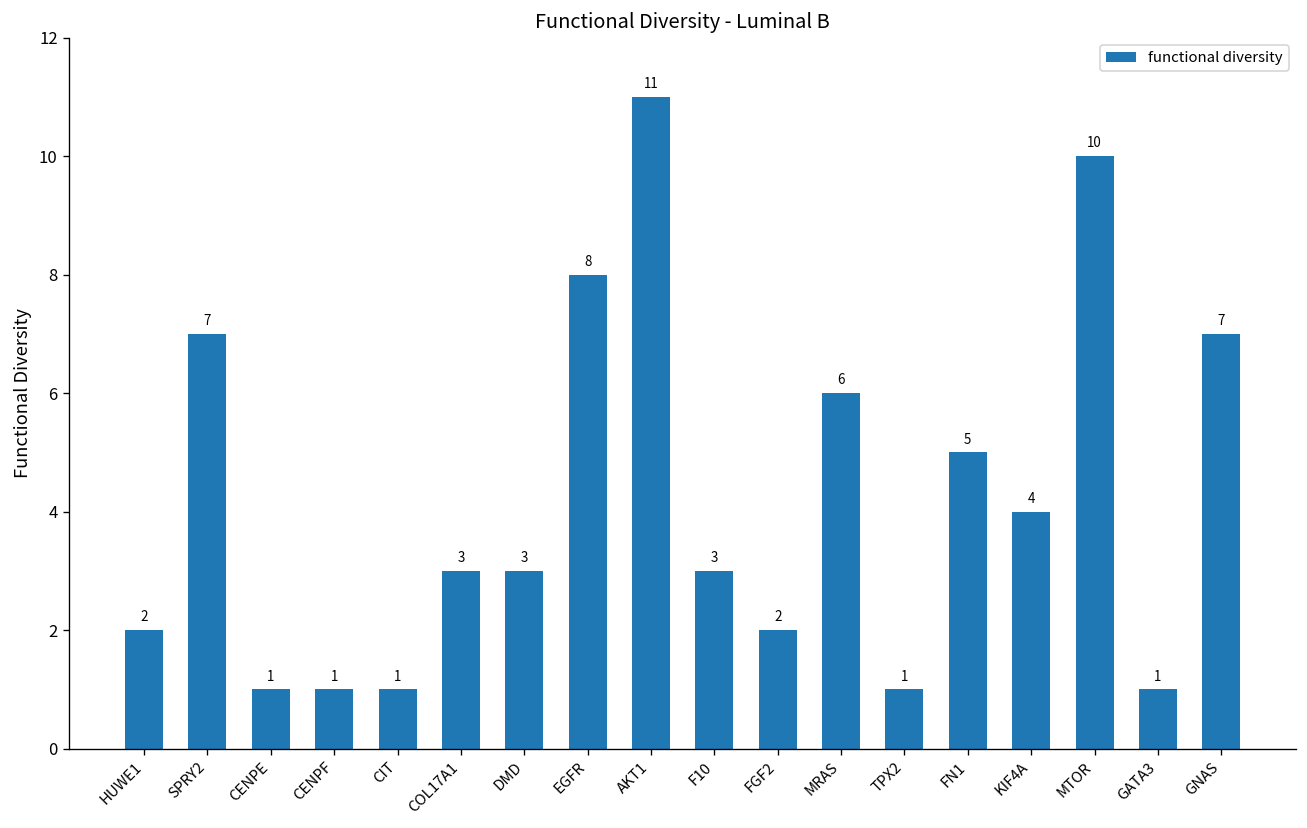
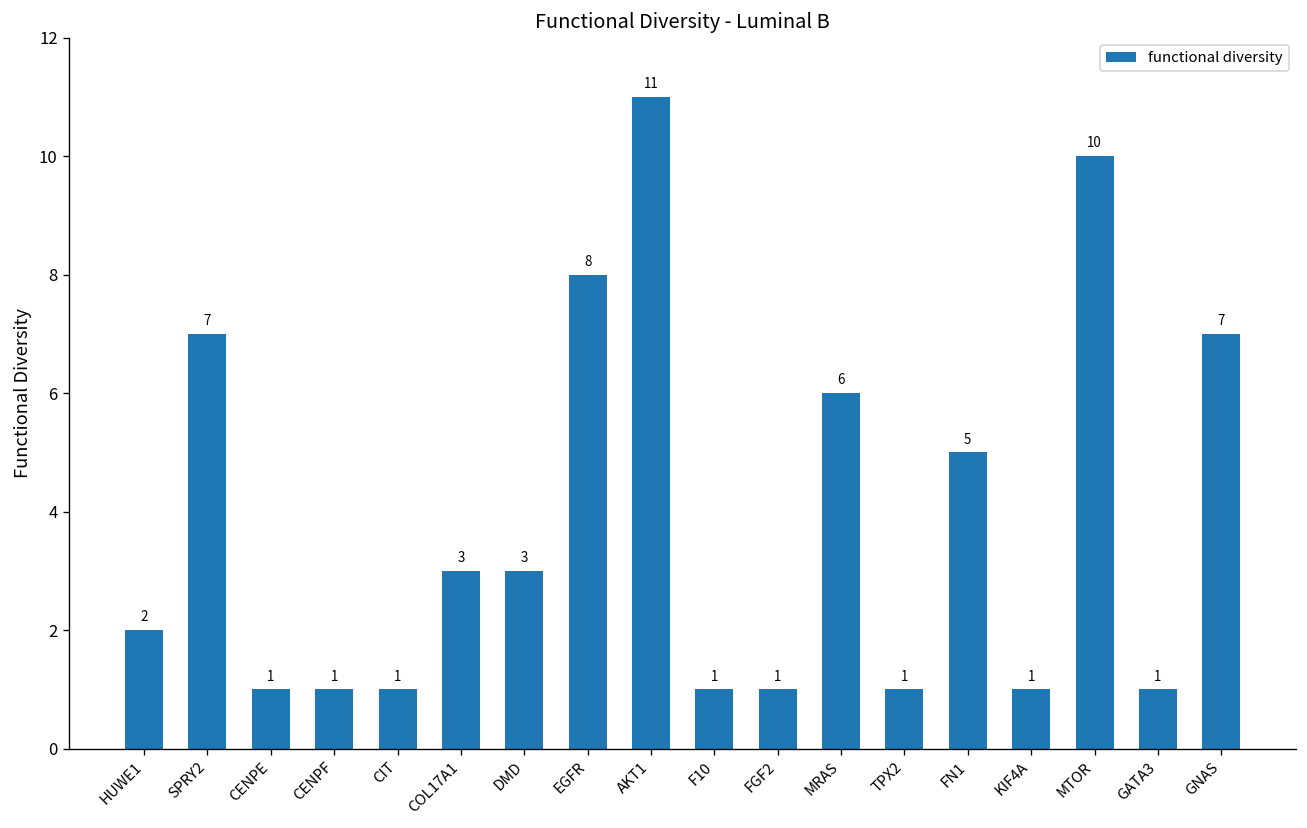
F10: 3 -> 1
FGF2: 2 -> 1
KIF4A: 4 -> 1
